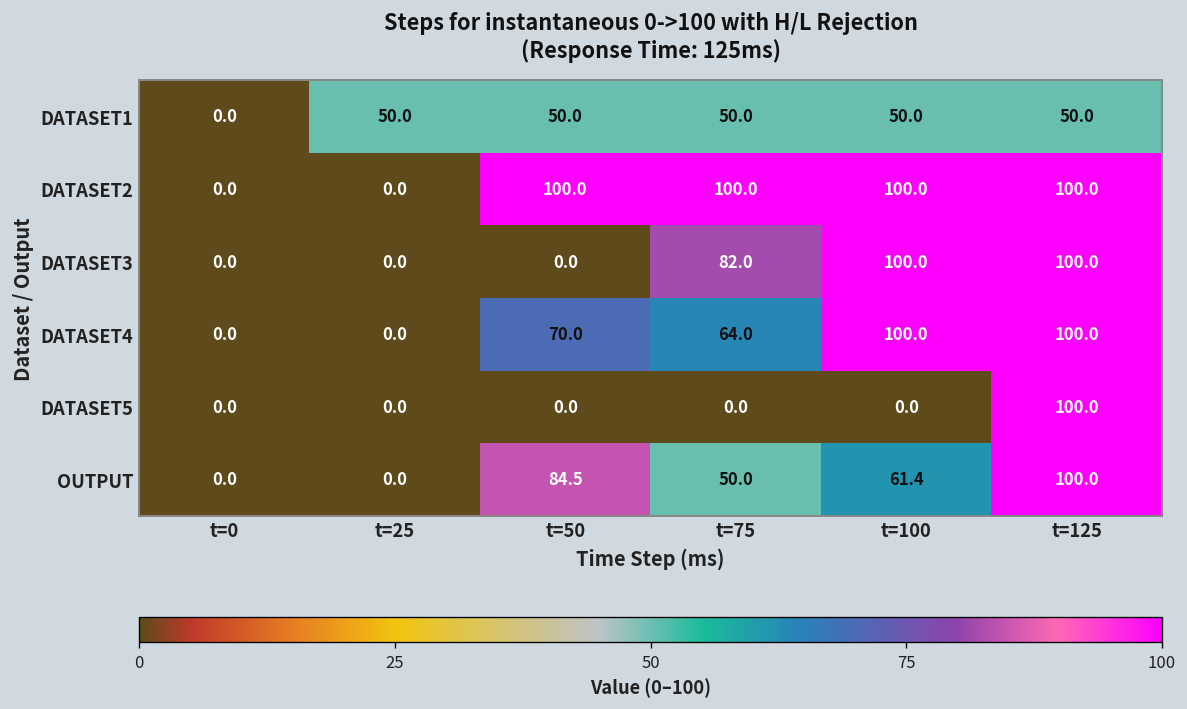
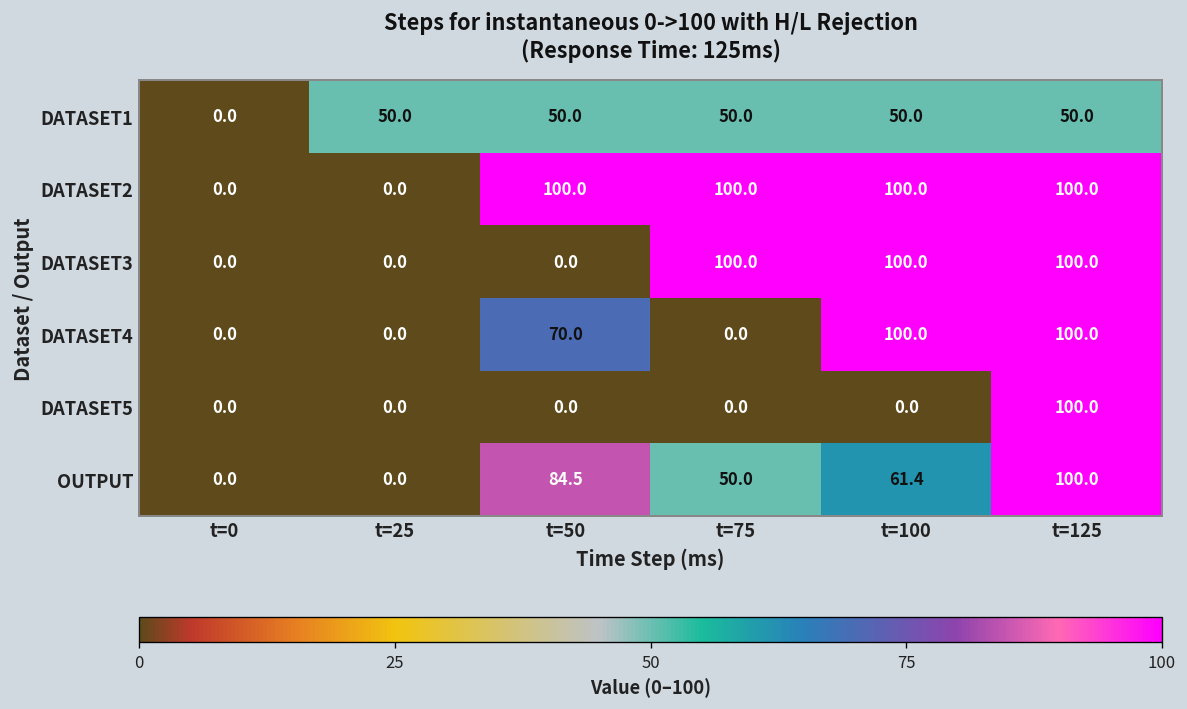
DATASET3, t=75: 82.0 -> 100.0
DATASET4, t=75: 64.0 -> 0.0
